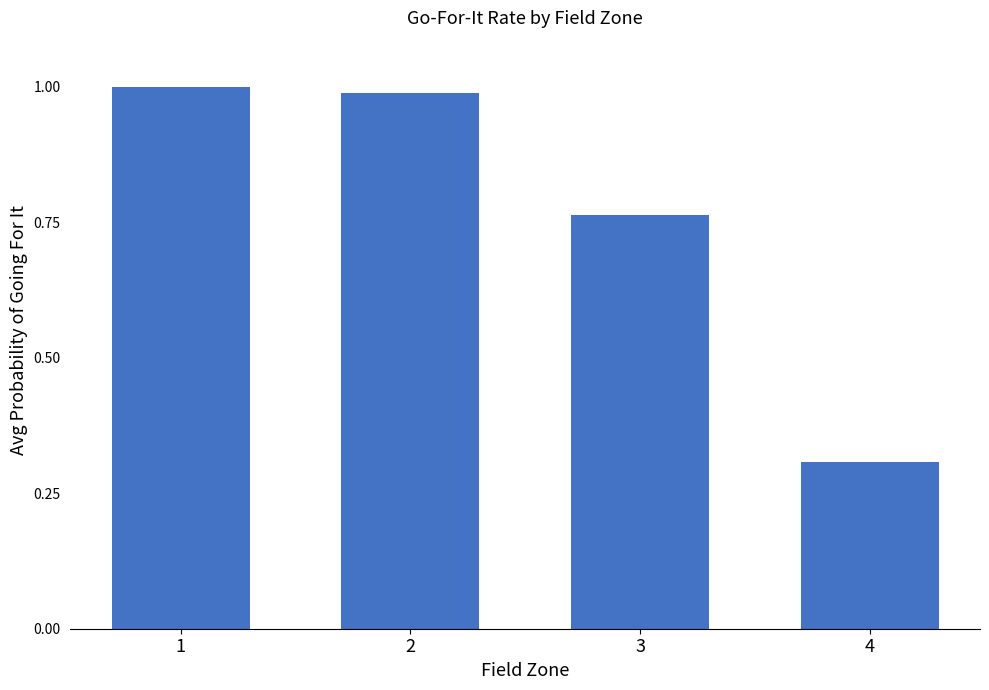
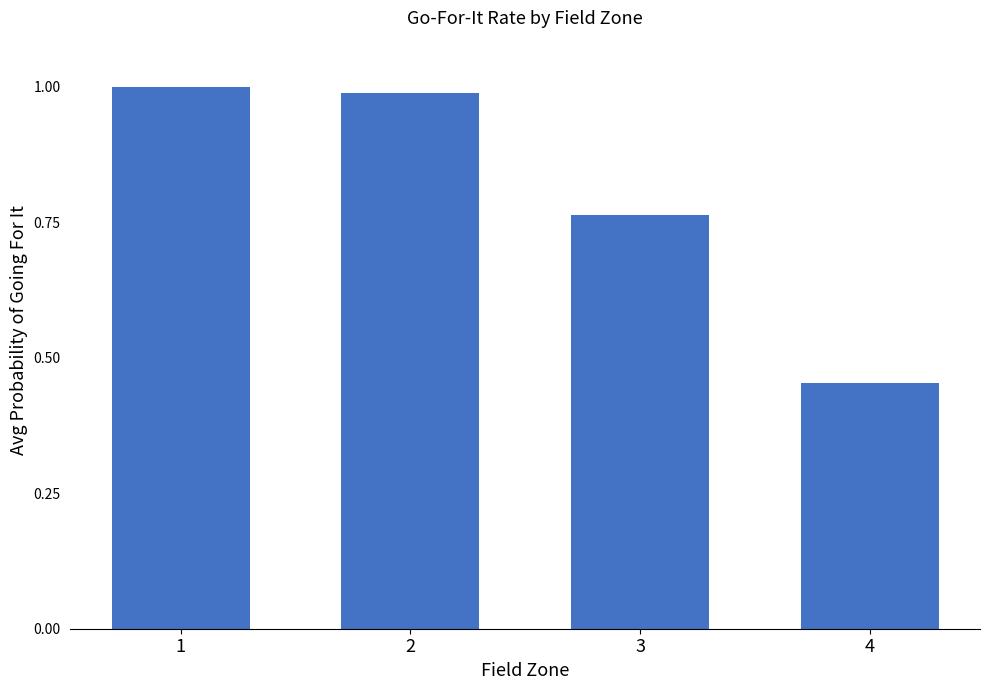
4: 0.31 -> 0.45
